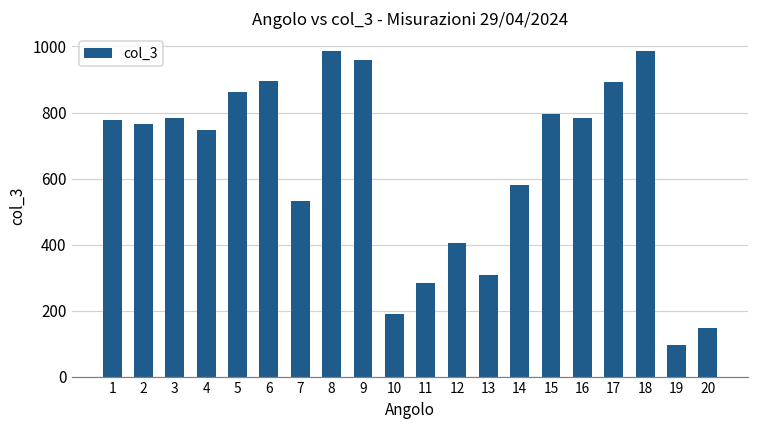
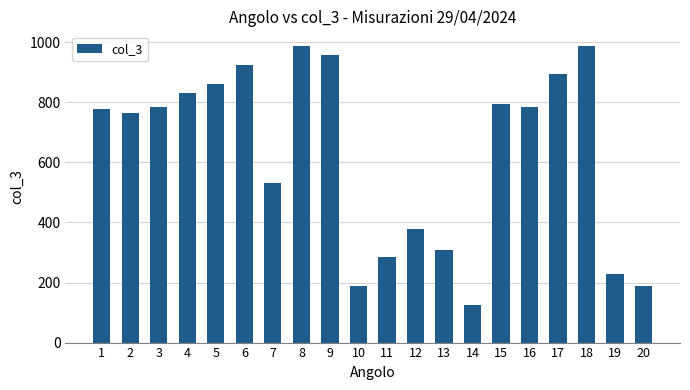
4: 750 -> 830
6: 890 -> 920
12: 410 -> 380
14: 580 -> 120
19: 100 -> 230
20: 150 -> 190
